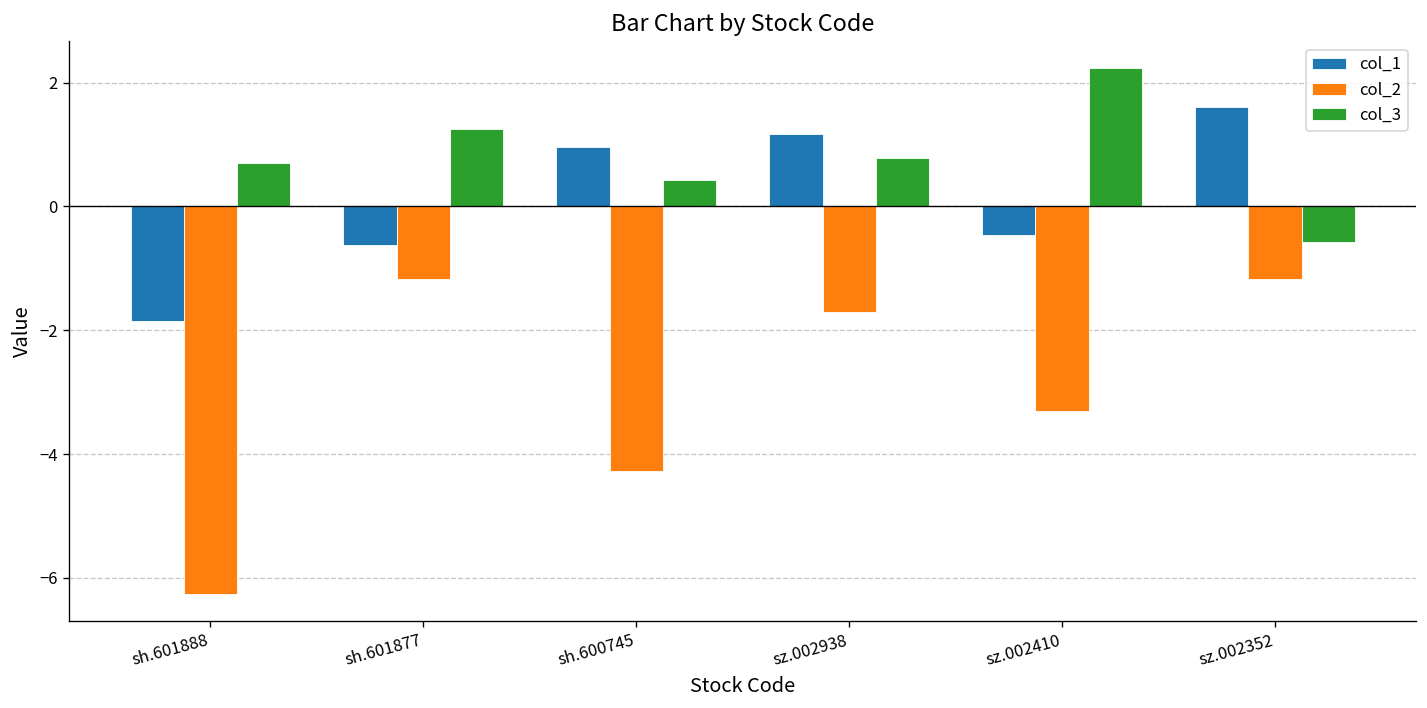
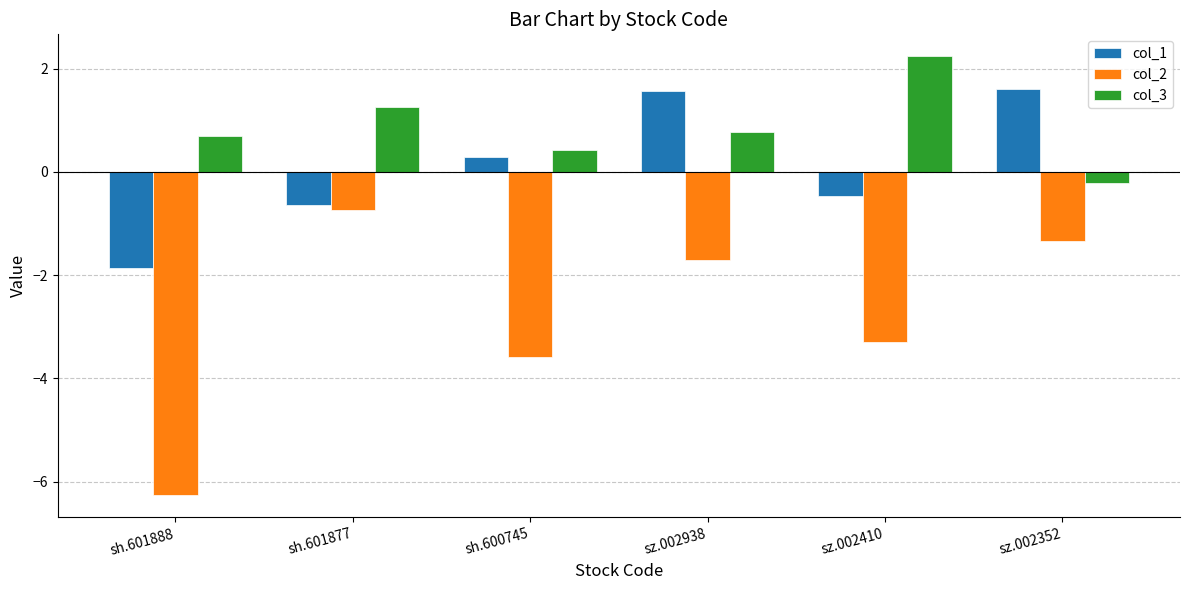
col_2, sh.601877: -1.2 -> -0.7
col_1, sh.600745: 1.0 -> 0.3
col_2, sh.600745: -4.3 -> -3.6
col_1, sz.002938: 1.2 -> 1.6
col_2, sz.002352: -1.2 -> -1.3
col_3, sz.002352: -0.6 -> -0.2
